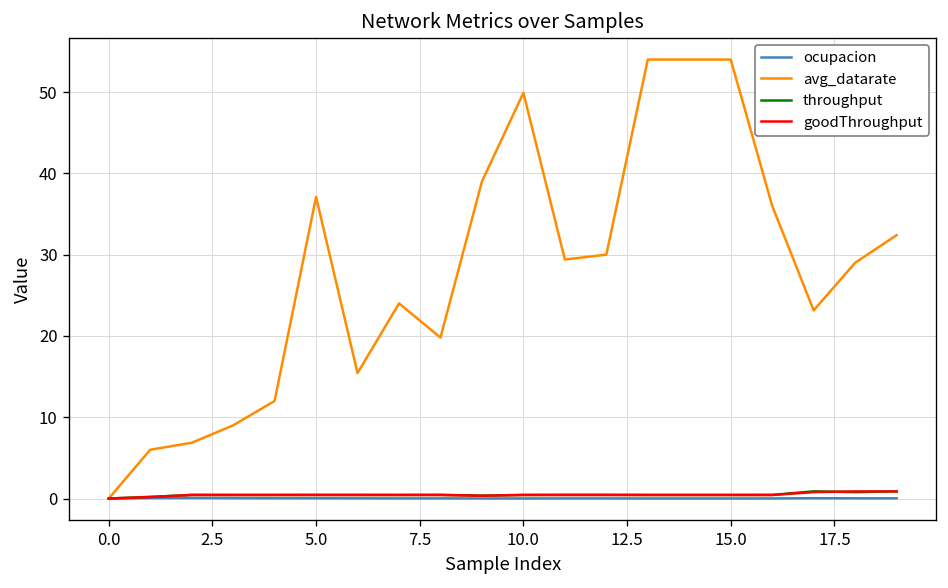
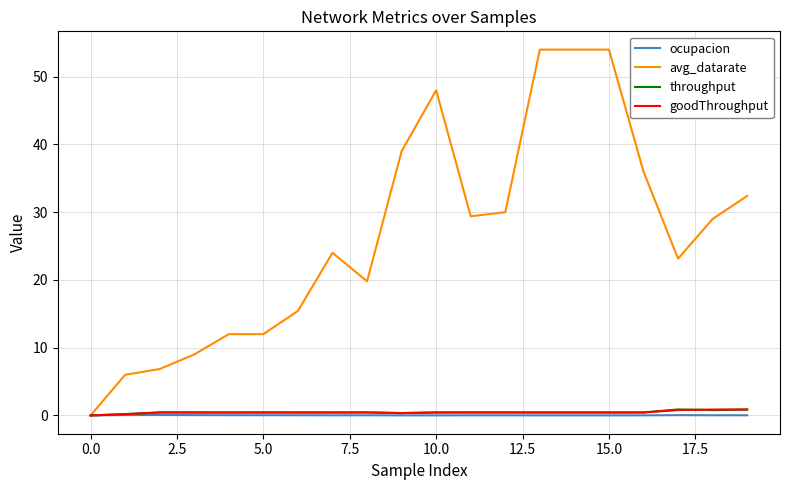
avg_datarate, 5.0: 37 -> 12
avg_datarate, 10.0: 50 -> 48
